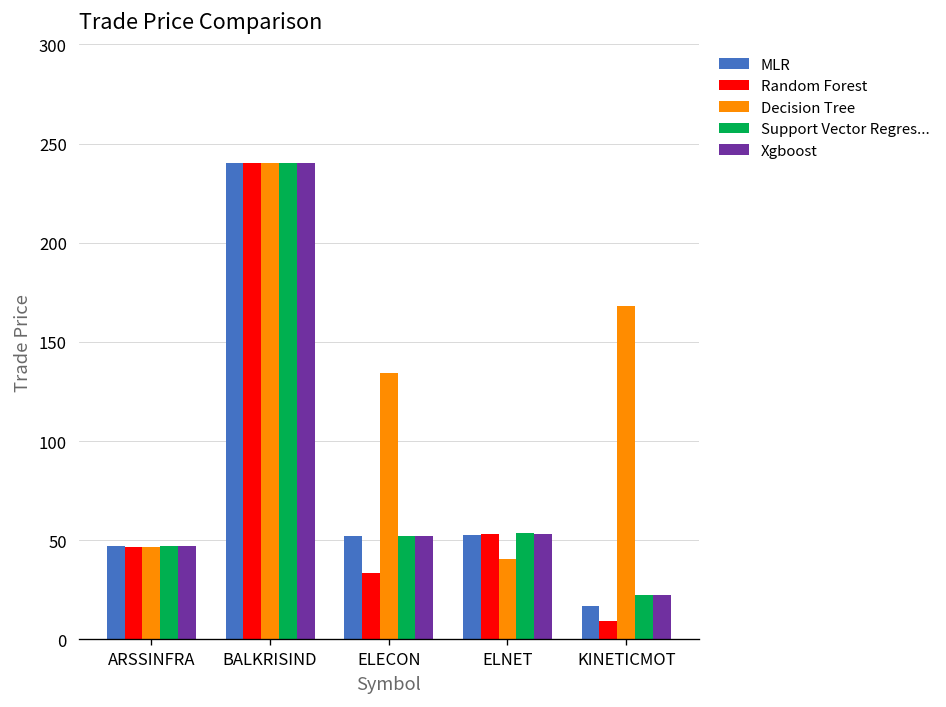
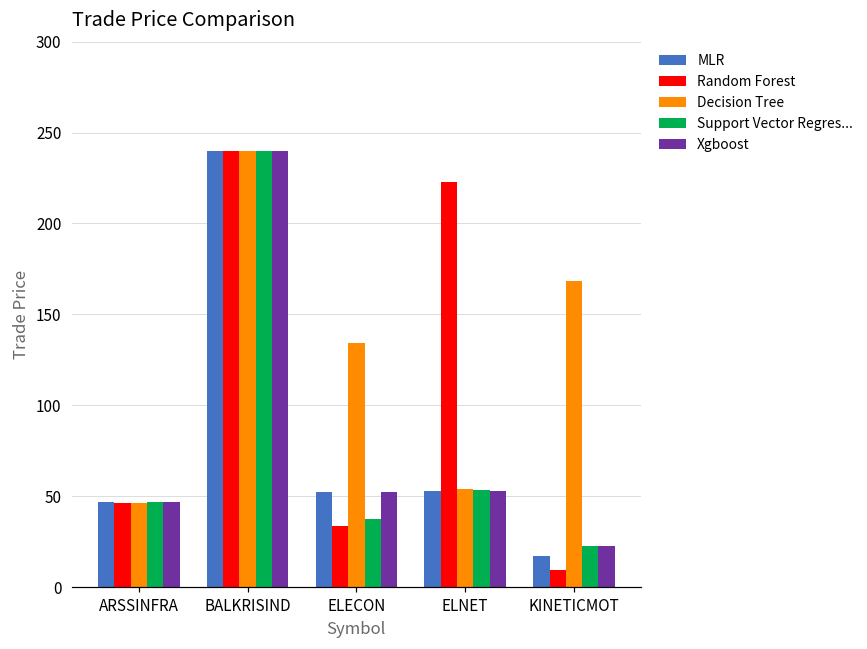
Support Vector Regres..., ELECON: 52 -> 38
Random Forest, ELNET: 53 -> 223
Decision Tree, ELNET: 41 -> 54
